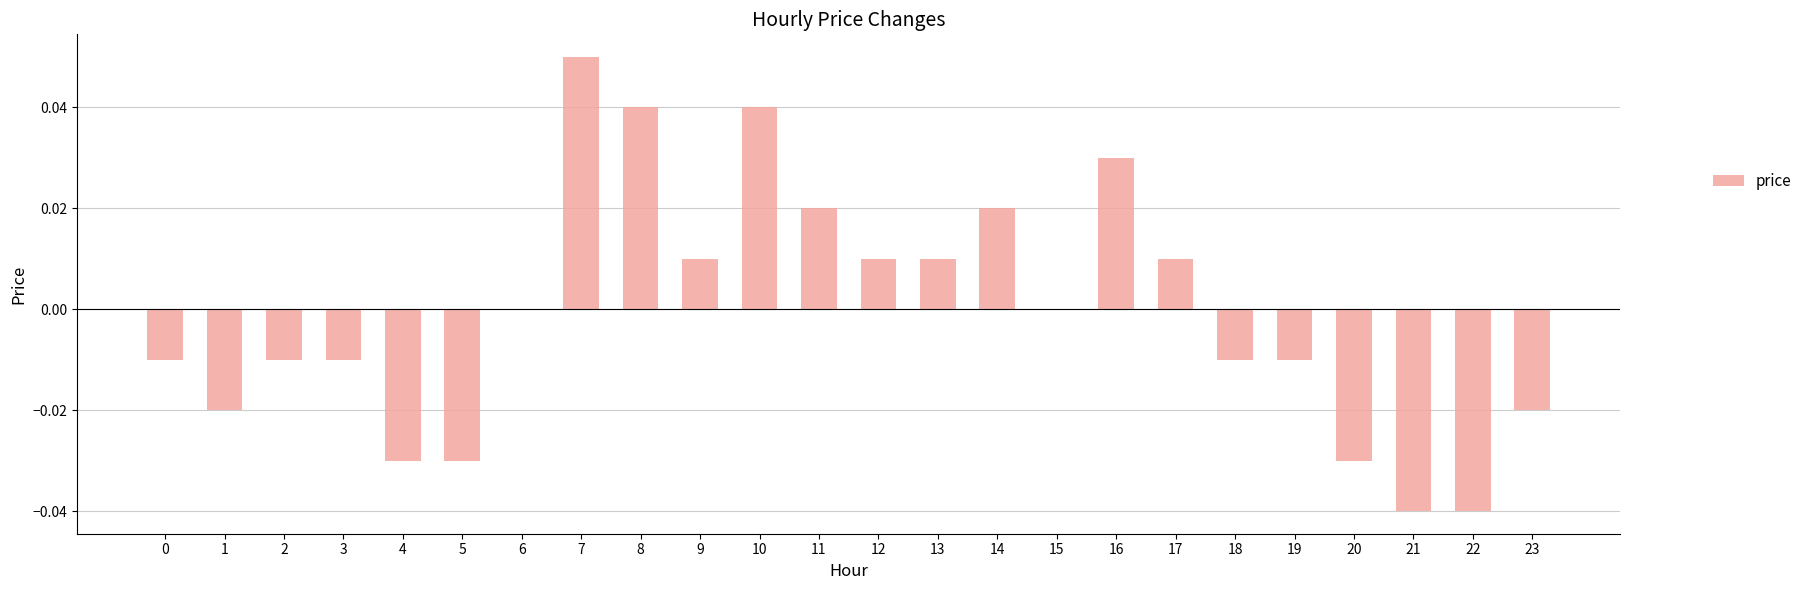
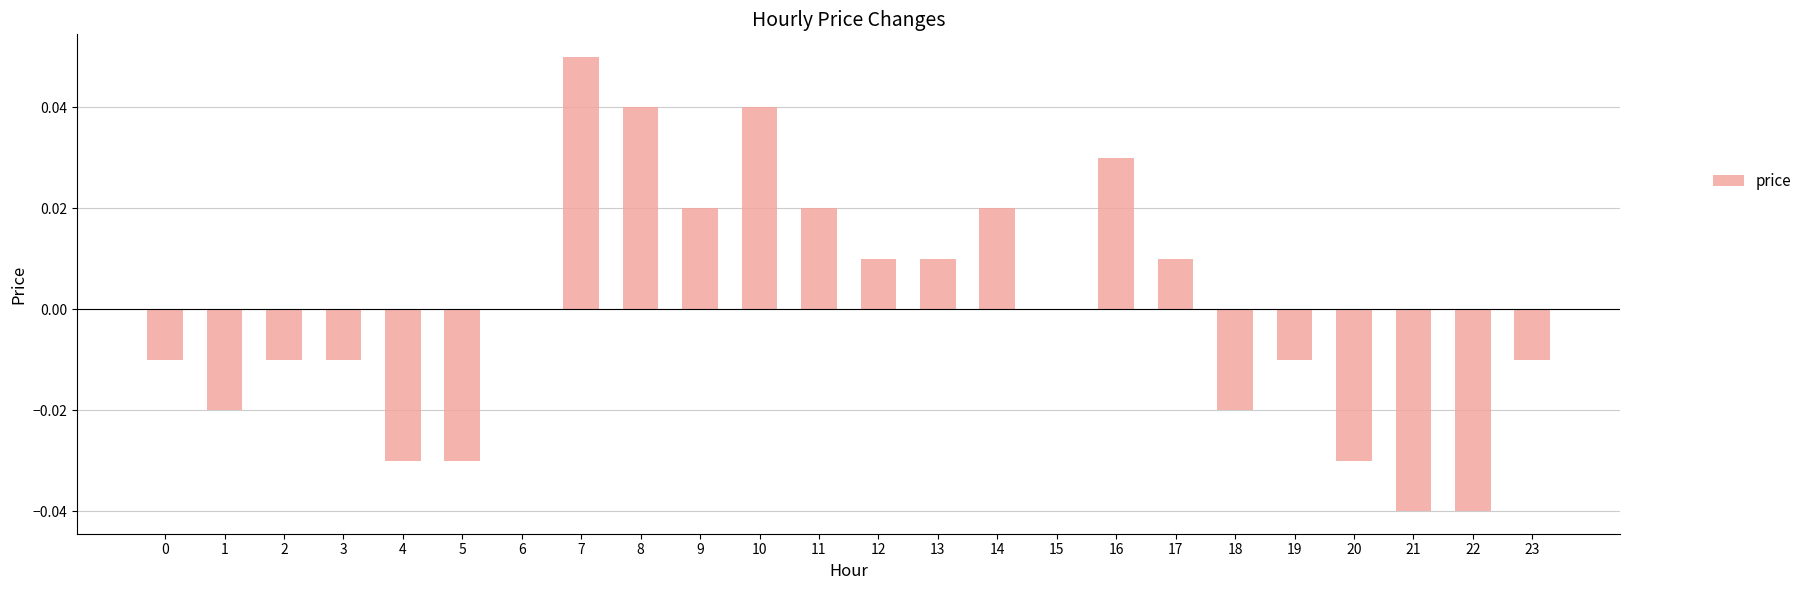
9: 0.01 -> 0.02
18: -0.01 -> -0.02
23: -0.02 -> -0.01
